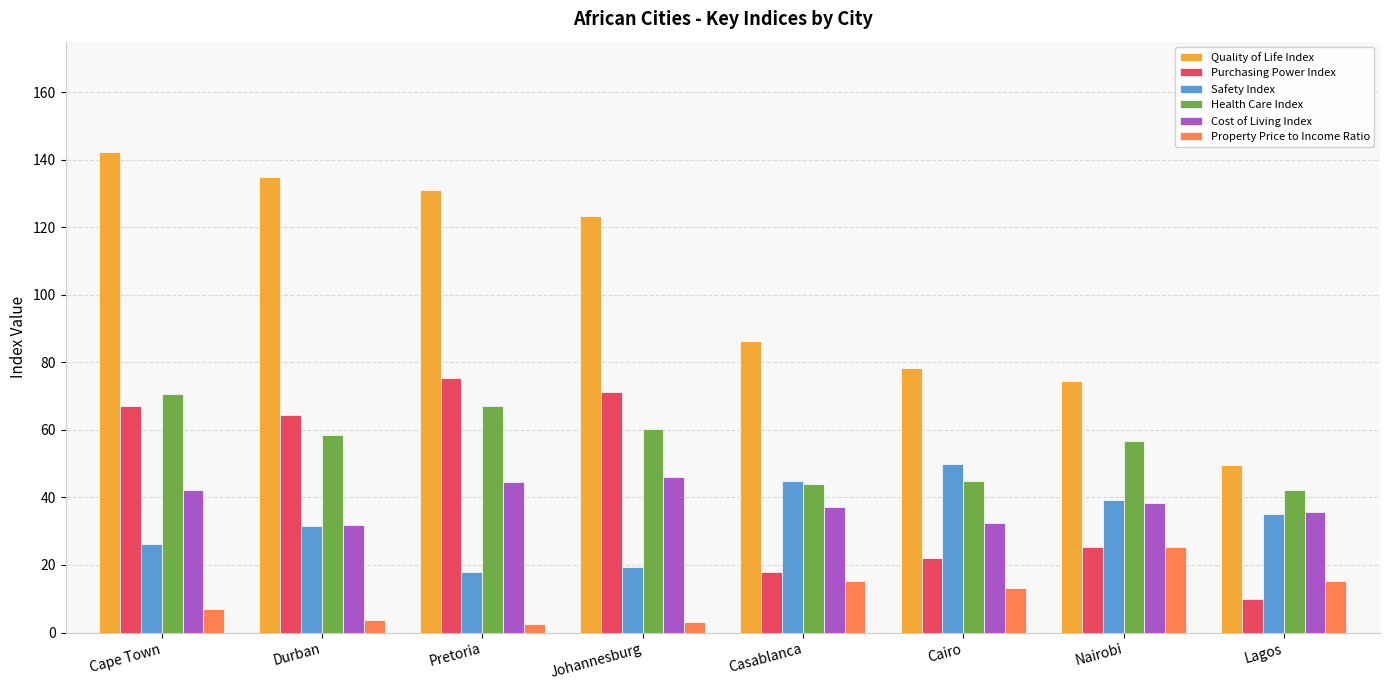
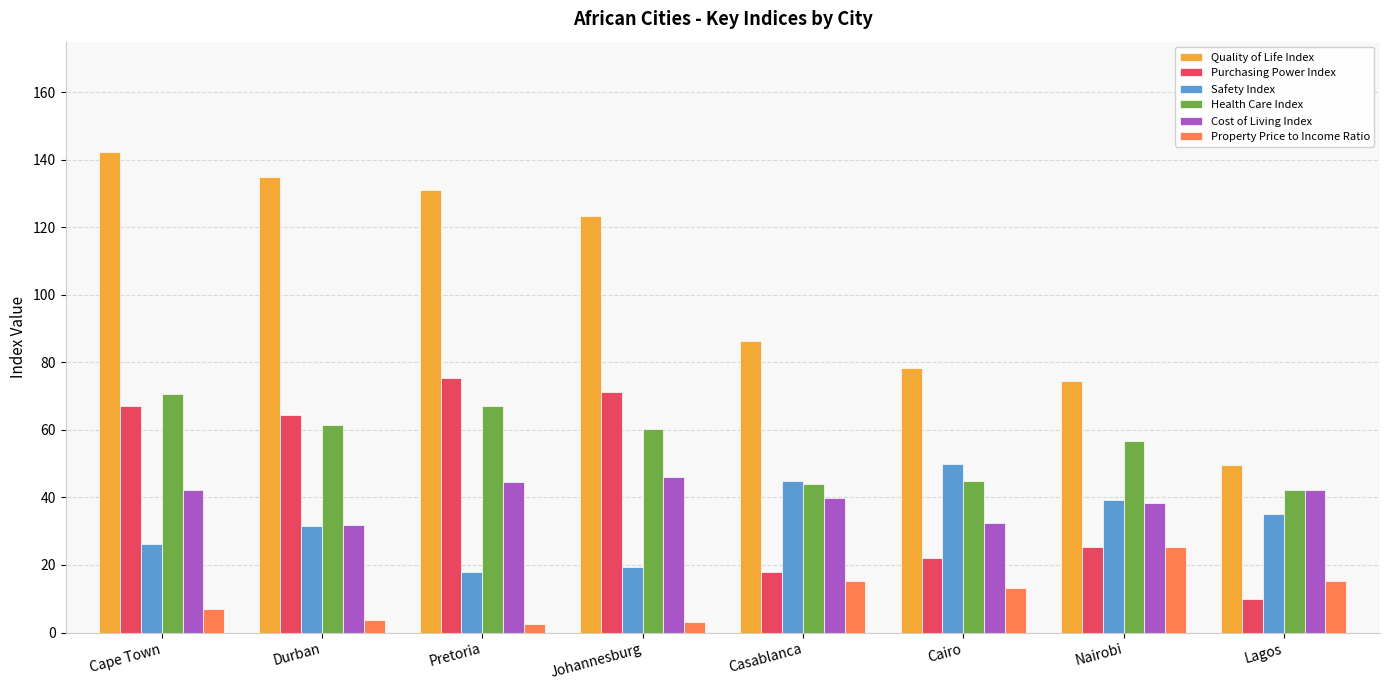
Health Care Index, Durban: 58 -> 62
Cost of Living Index, Casablanca: 37 -> 40
Cost of Living Index, Lagos: 36 -> 42
